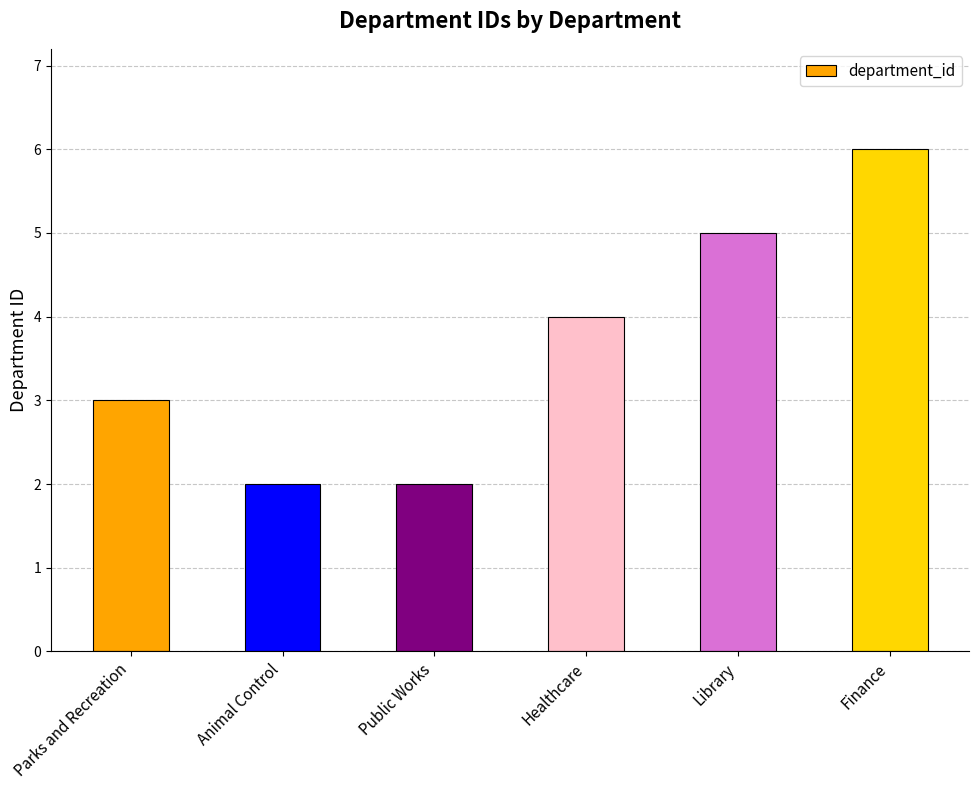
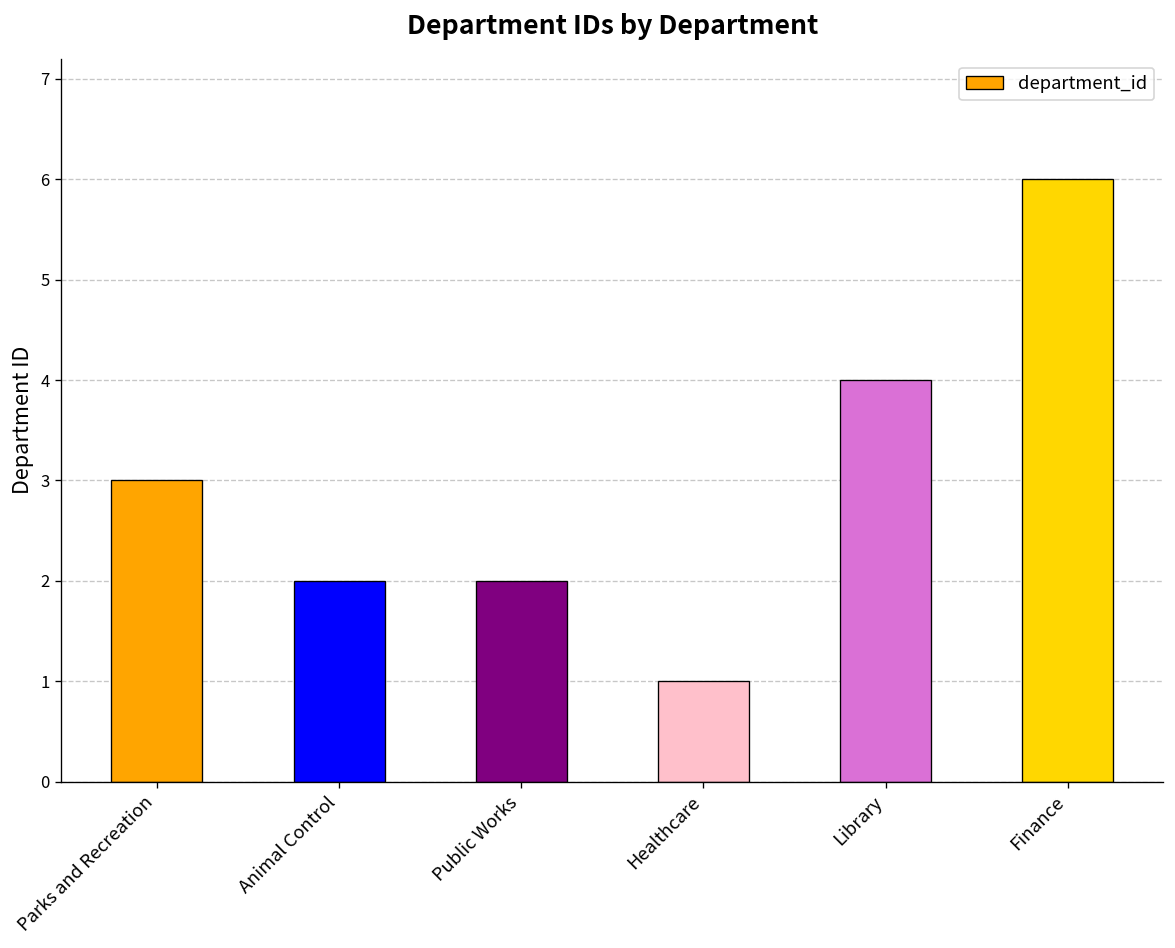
Healthcare: 4 -> 1
Library: 5 -> 4
